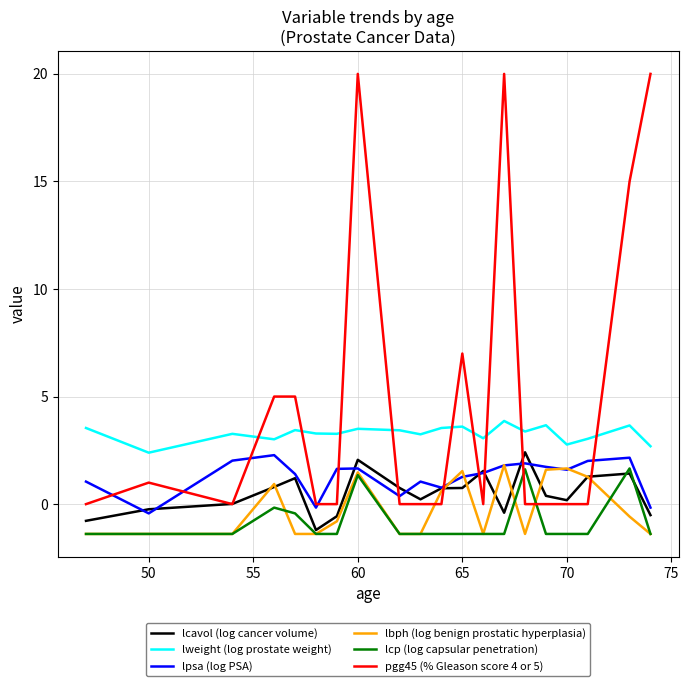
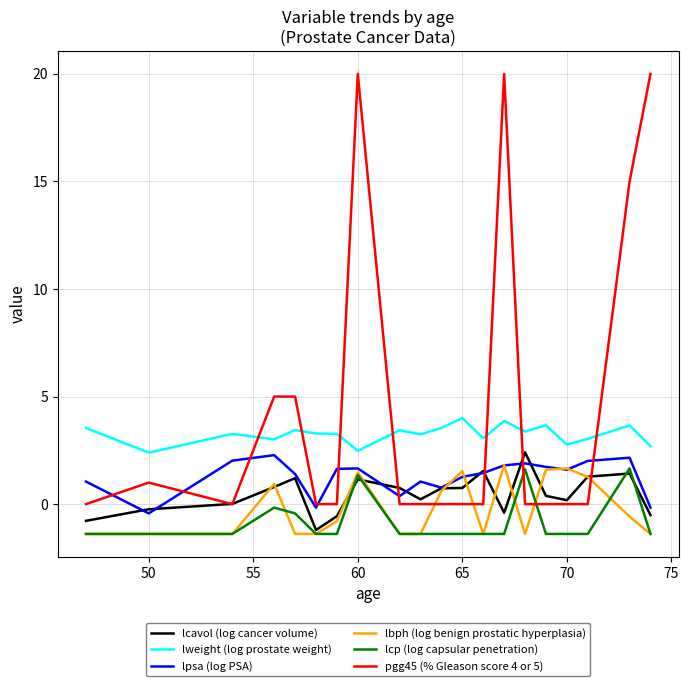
lcavol (log cancer volume), 60: 2.1 -> 1.2
lweight (log prostate weight), 60: 3.5 -> 2.5
lweight (log prostate weight), 65: 3.6 -> 4.0
pgg45 (% Gleason score 4 or 5), 65: 7 -> 0
